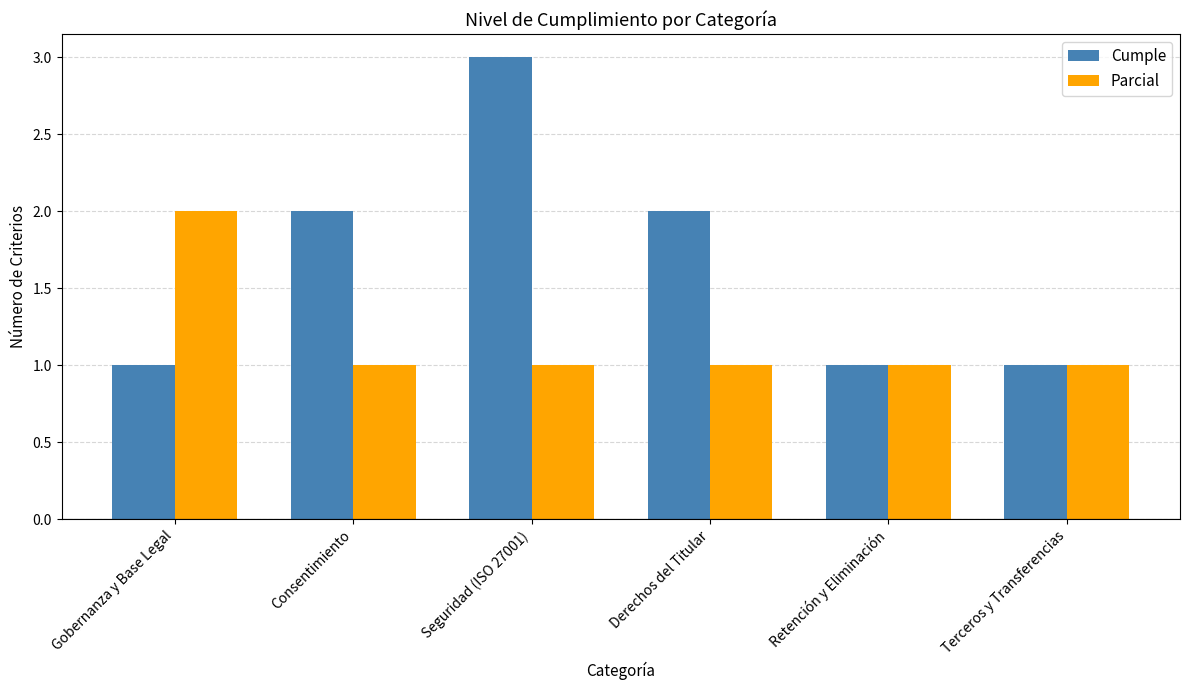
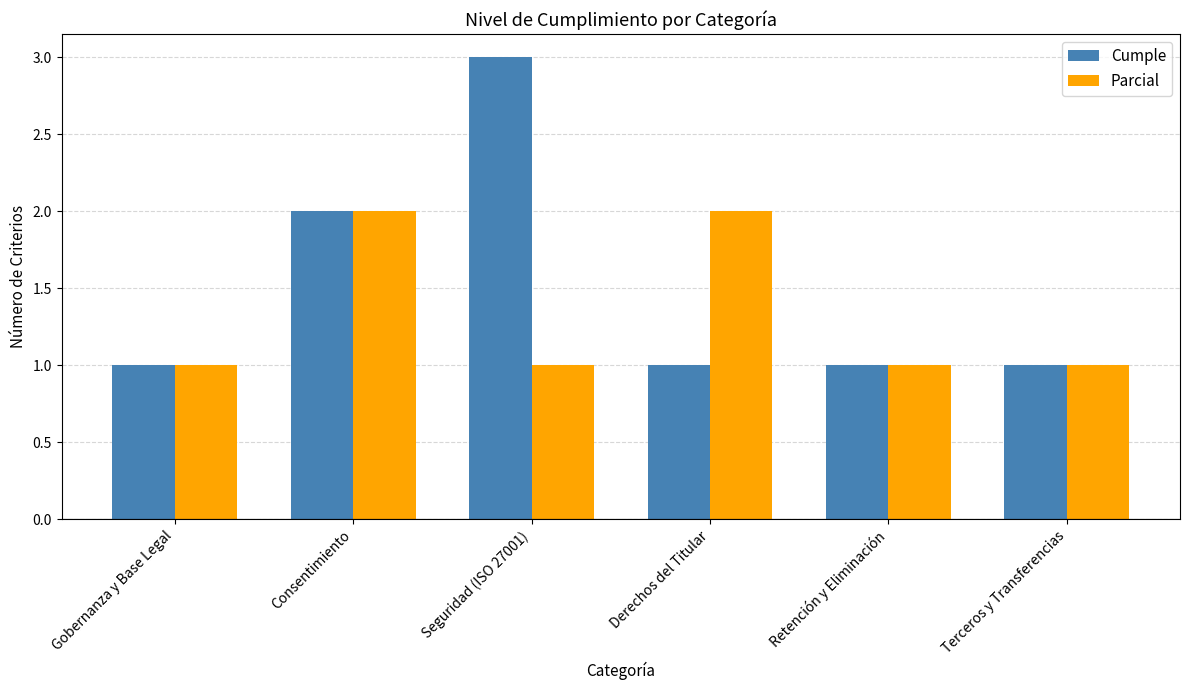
Parcial, Gobernanza y Base Legal: 2 -> 1
Parcial, Consentimiento: 1 -> 2
Cumple, Derechos del Titular: 2 -> 1
Parcial, Derechos del Titular: 1 -> 2
